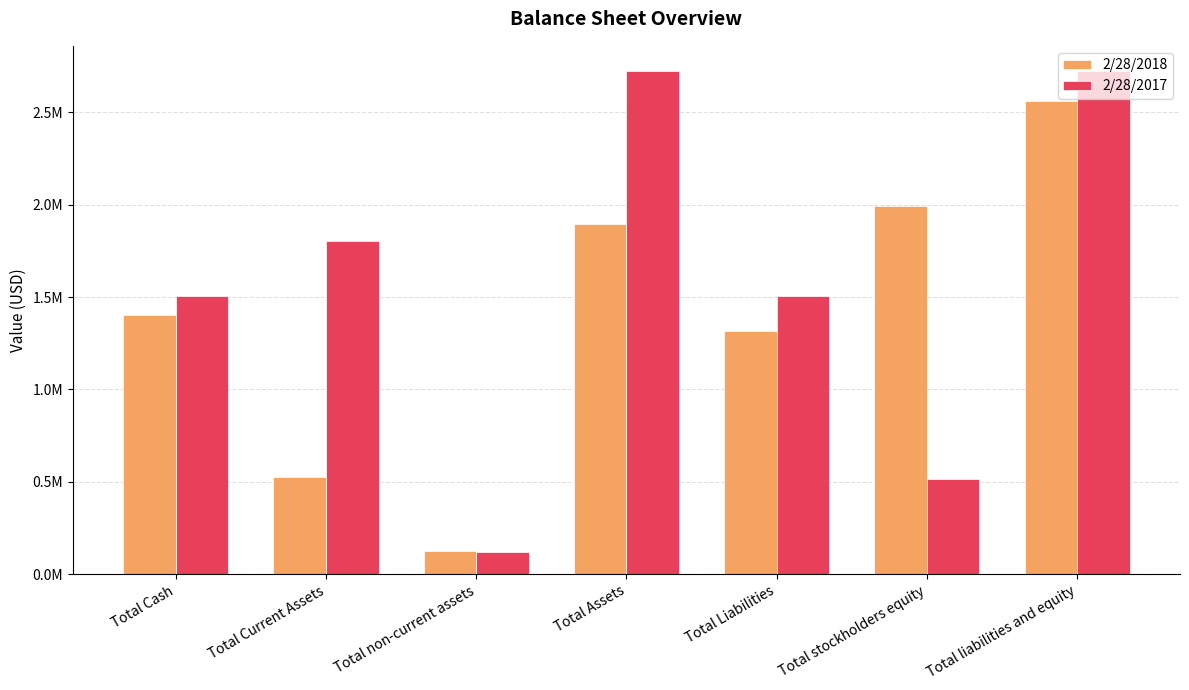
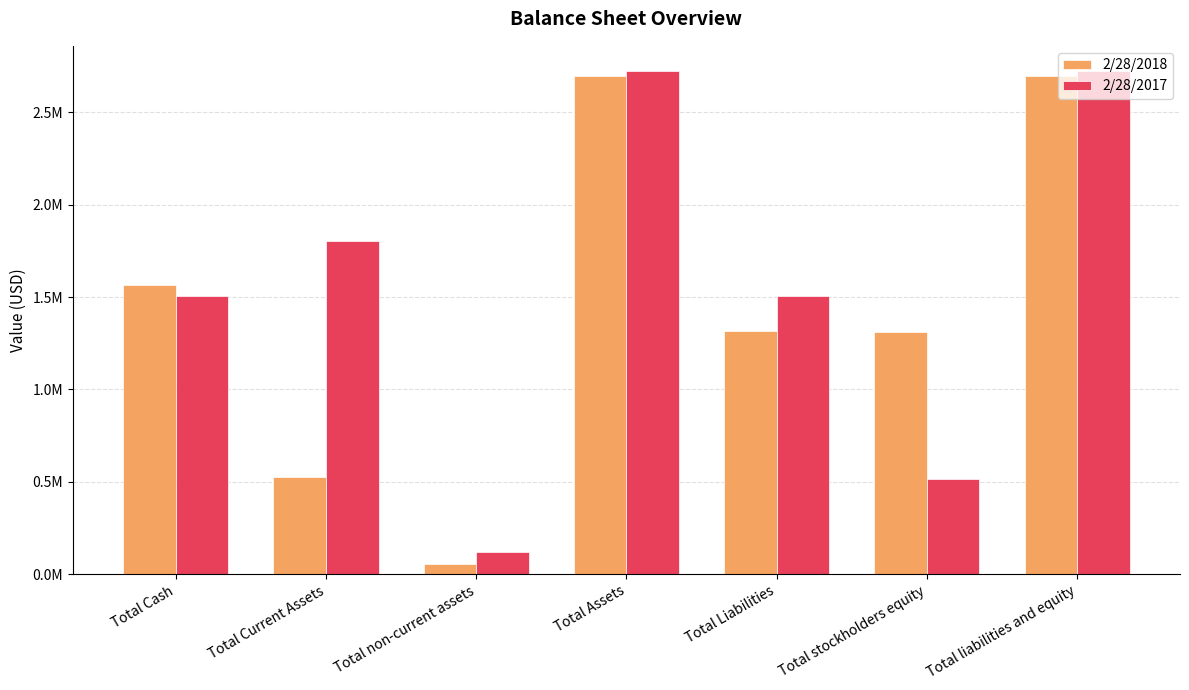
2/28/2018, Total Cash: 1400000 -> 1570000
2/28/2018, Total non-current assets: 130000 -> 60000
2/28/2018, Total Assets: 1900000 -> 2700000
2/28/2018, Total stockholders equity: 1990000 -> 1310000
2/28/2018, Total liabilities and equity: 2560000 -> 2700000
